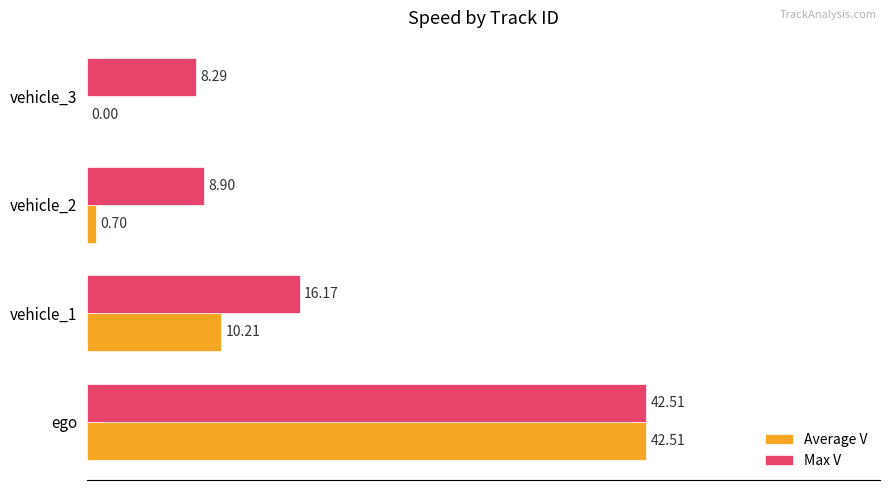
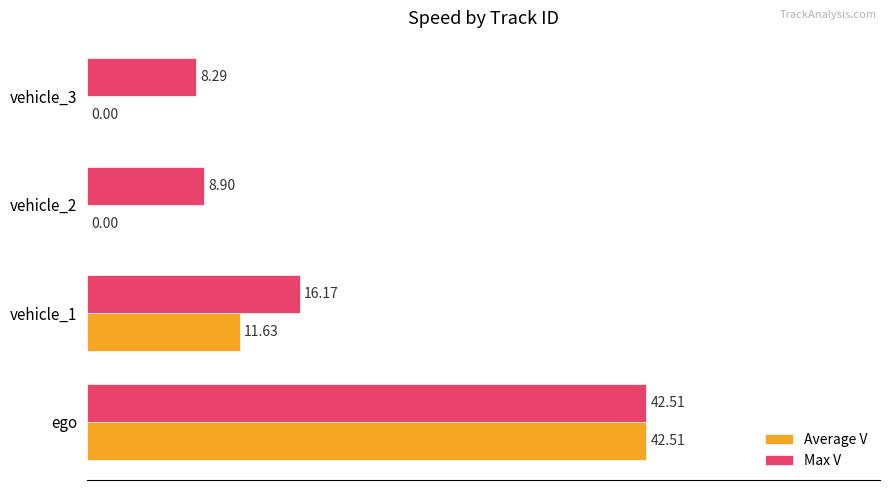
Average V, vehicle_2: 0.70 -> 0.00
Average V, vehicle_1: 10.21 -> 11.63
